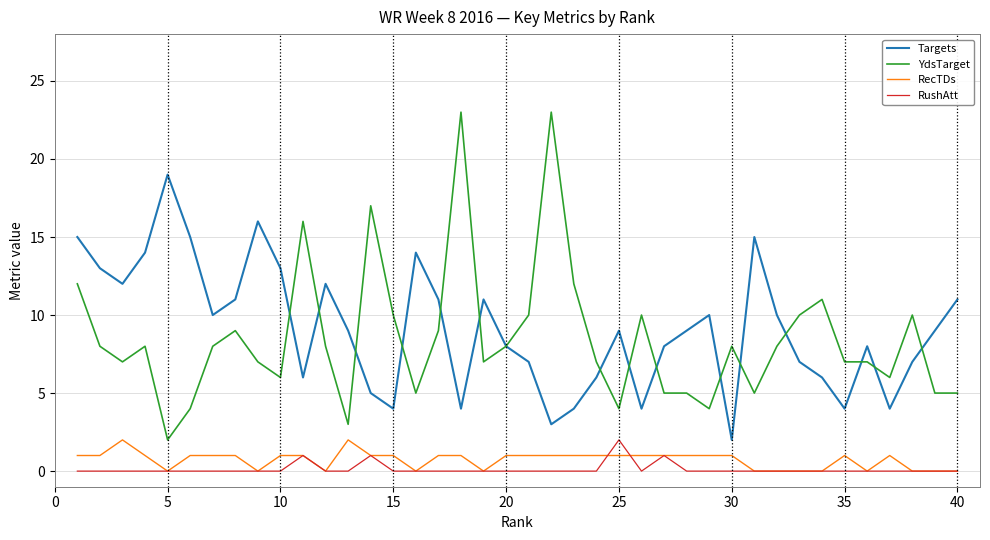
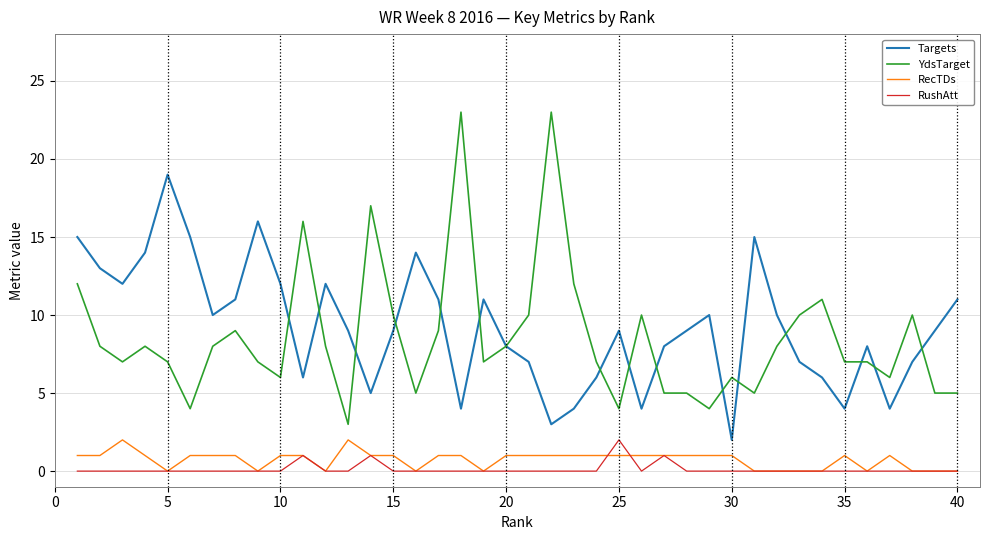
YdsTarget, 5: 2 -> 7
Targets, 10: 13 -> 12
Targets, 15: 4 -> 9
YdsTarget, 30: 8 -> 6
